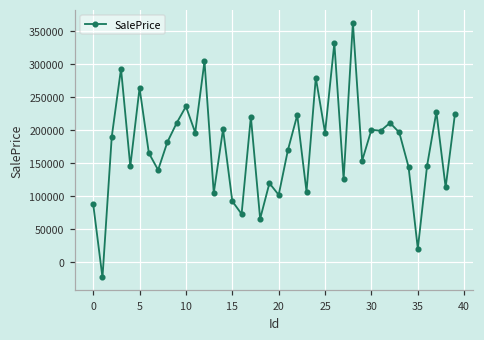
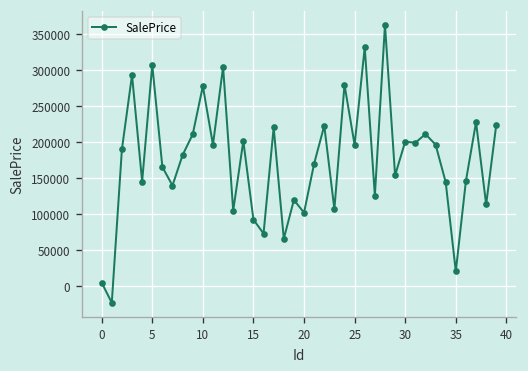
0: 90000 -> 0
5: 260000 -> 310000
10: 240000 -> 280000
